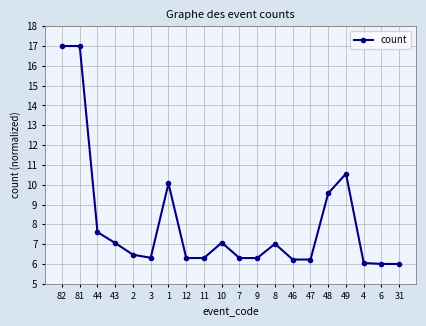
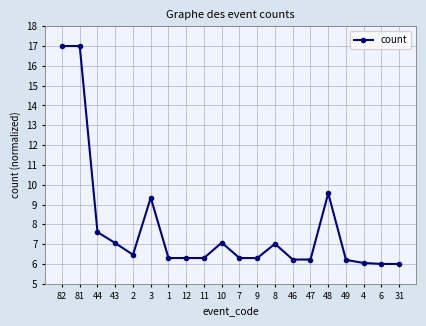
3: 6.3 -> 9.3
1: 10.1 -> 6.3
49: 10.6 -> 6.2
